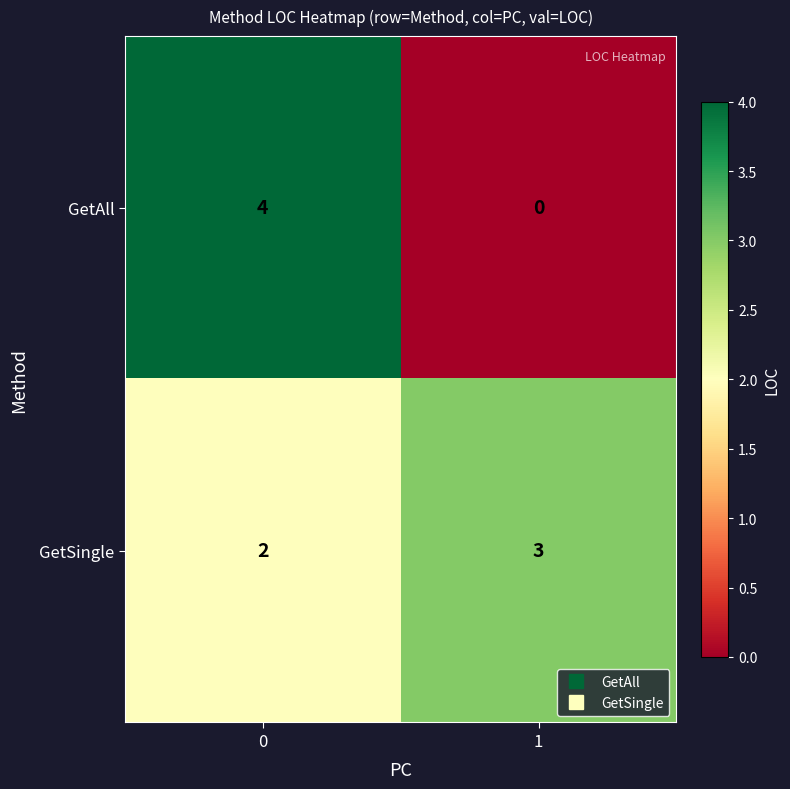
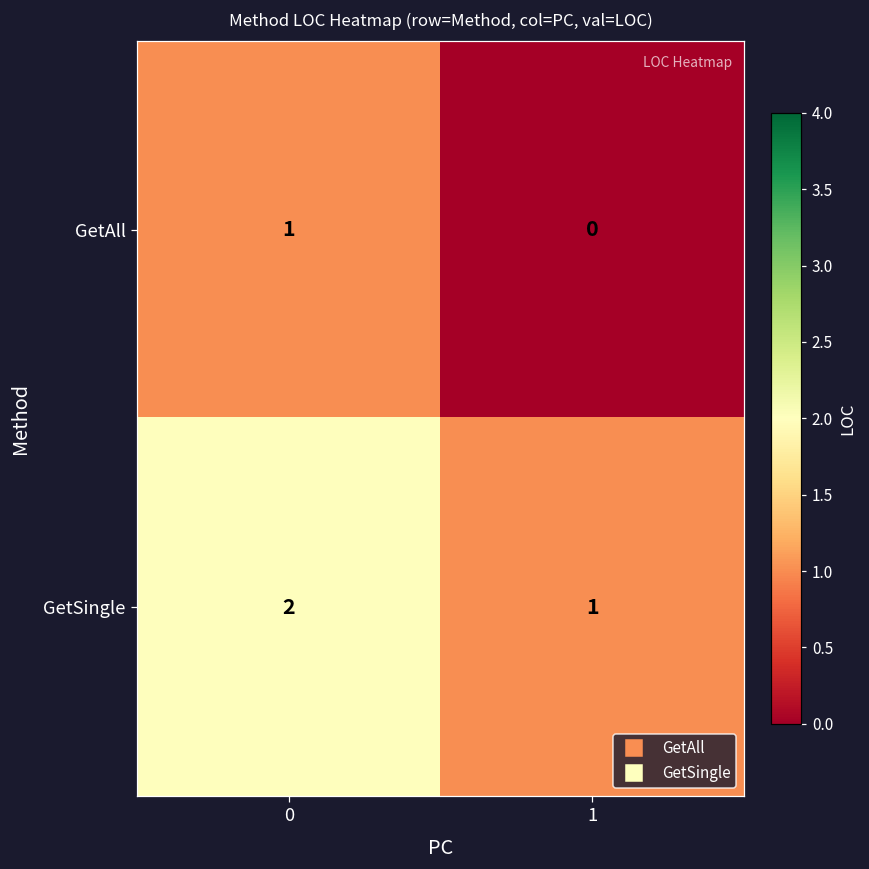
GetAll, 0: 4 -> 1
GetSingle, 1: 3 -> 1
